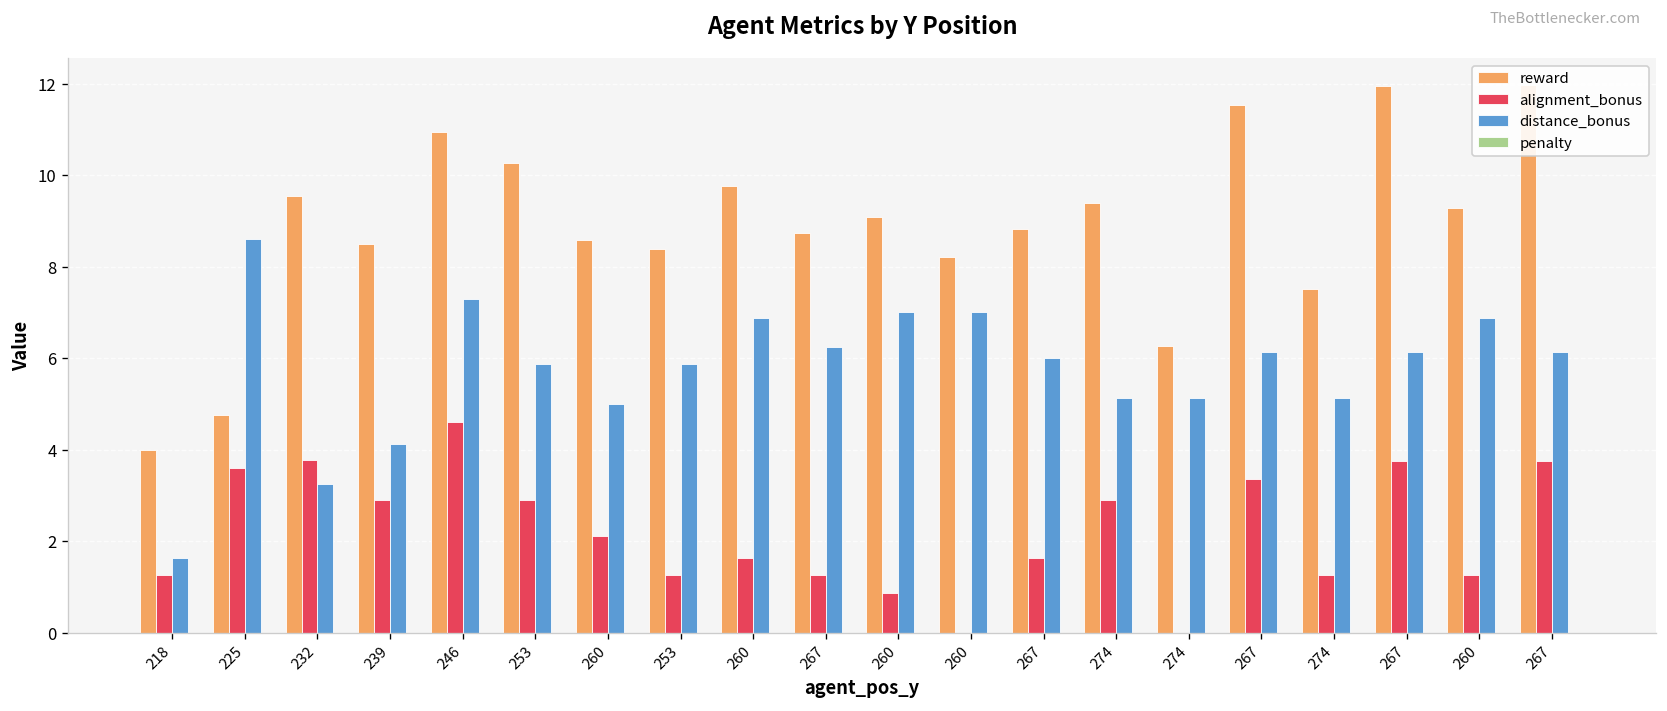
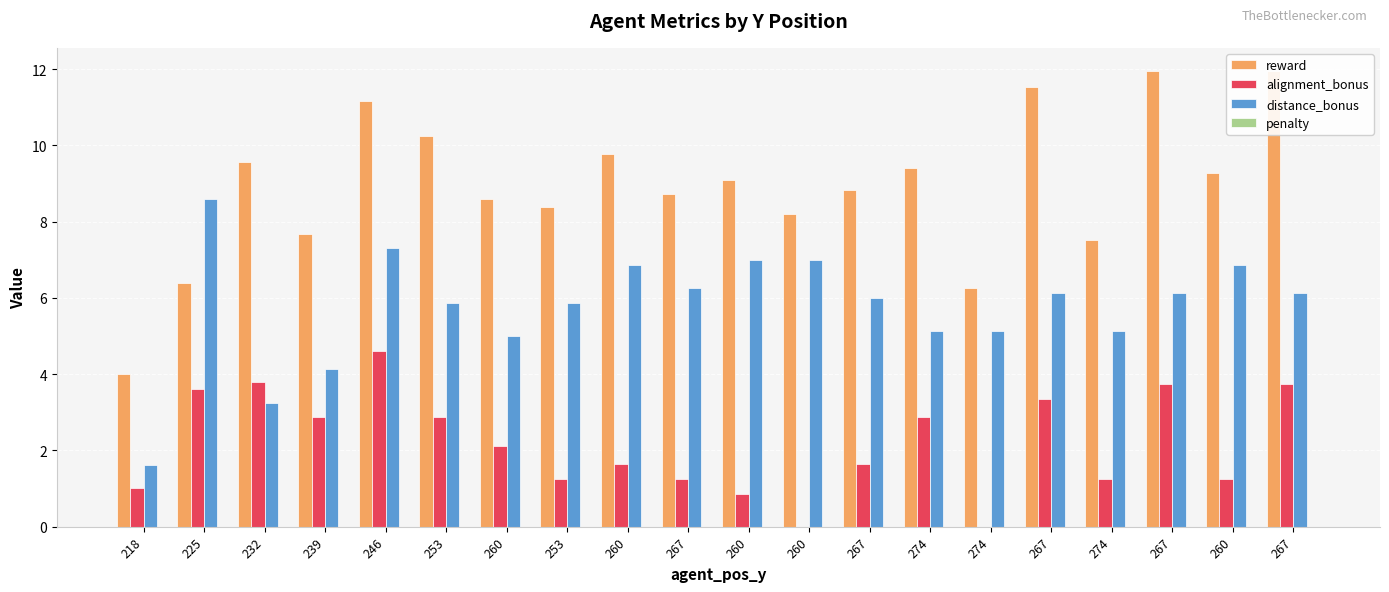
alignment_bonus, 218: 1.3 -> 1.0
reward, 225: 4.7 -> 6.4
reward, 239: 8.5 -> 7.7
reward, 246: 10.9 -> 11.2
